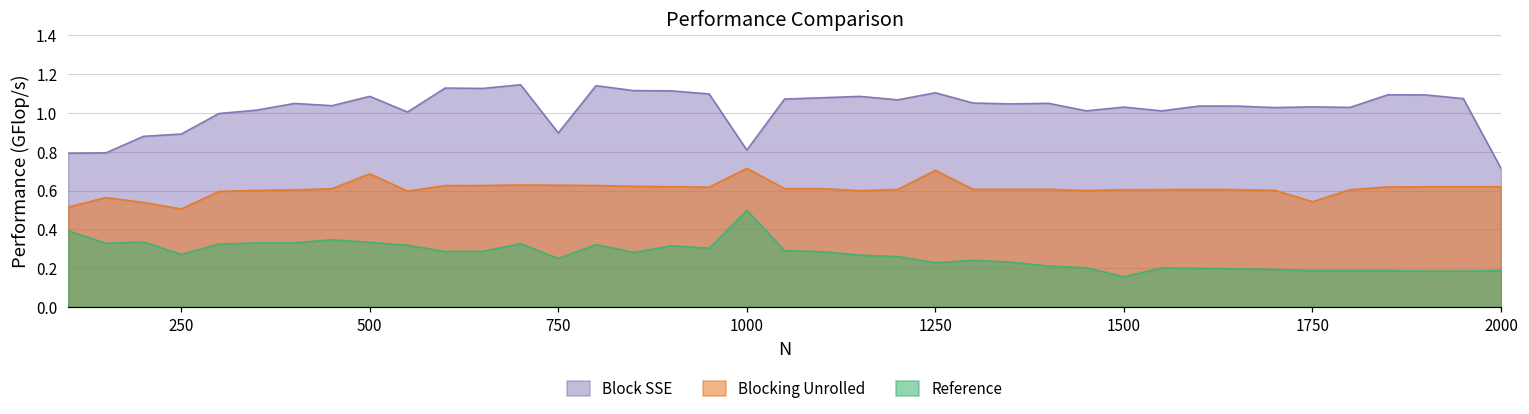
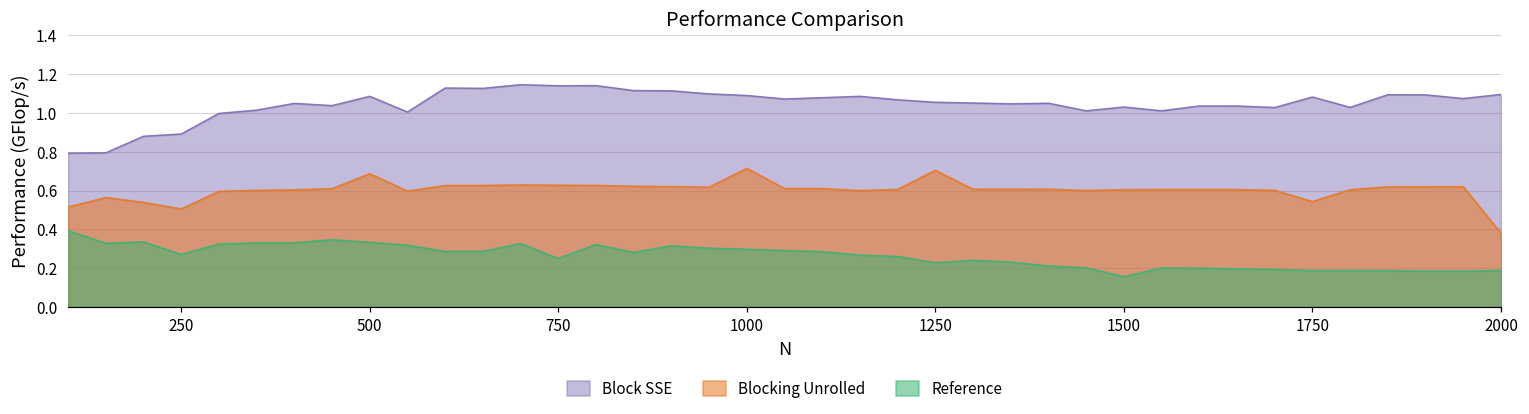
Block SSE, 750: 0.90 -> 1.14
Block SSE, 1000: 0.81 -> 1.09
Reference, 1000: 0.50 -> 0.30
Block SSE, 1250: 1.10 -> 1.06
Block SSE, 1750: 1.03 -> 1.08
Block SSE, 2000: 0.72 -> 1.10
Blocking Unrolled, 2000: 0.62 -> 0.38
